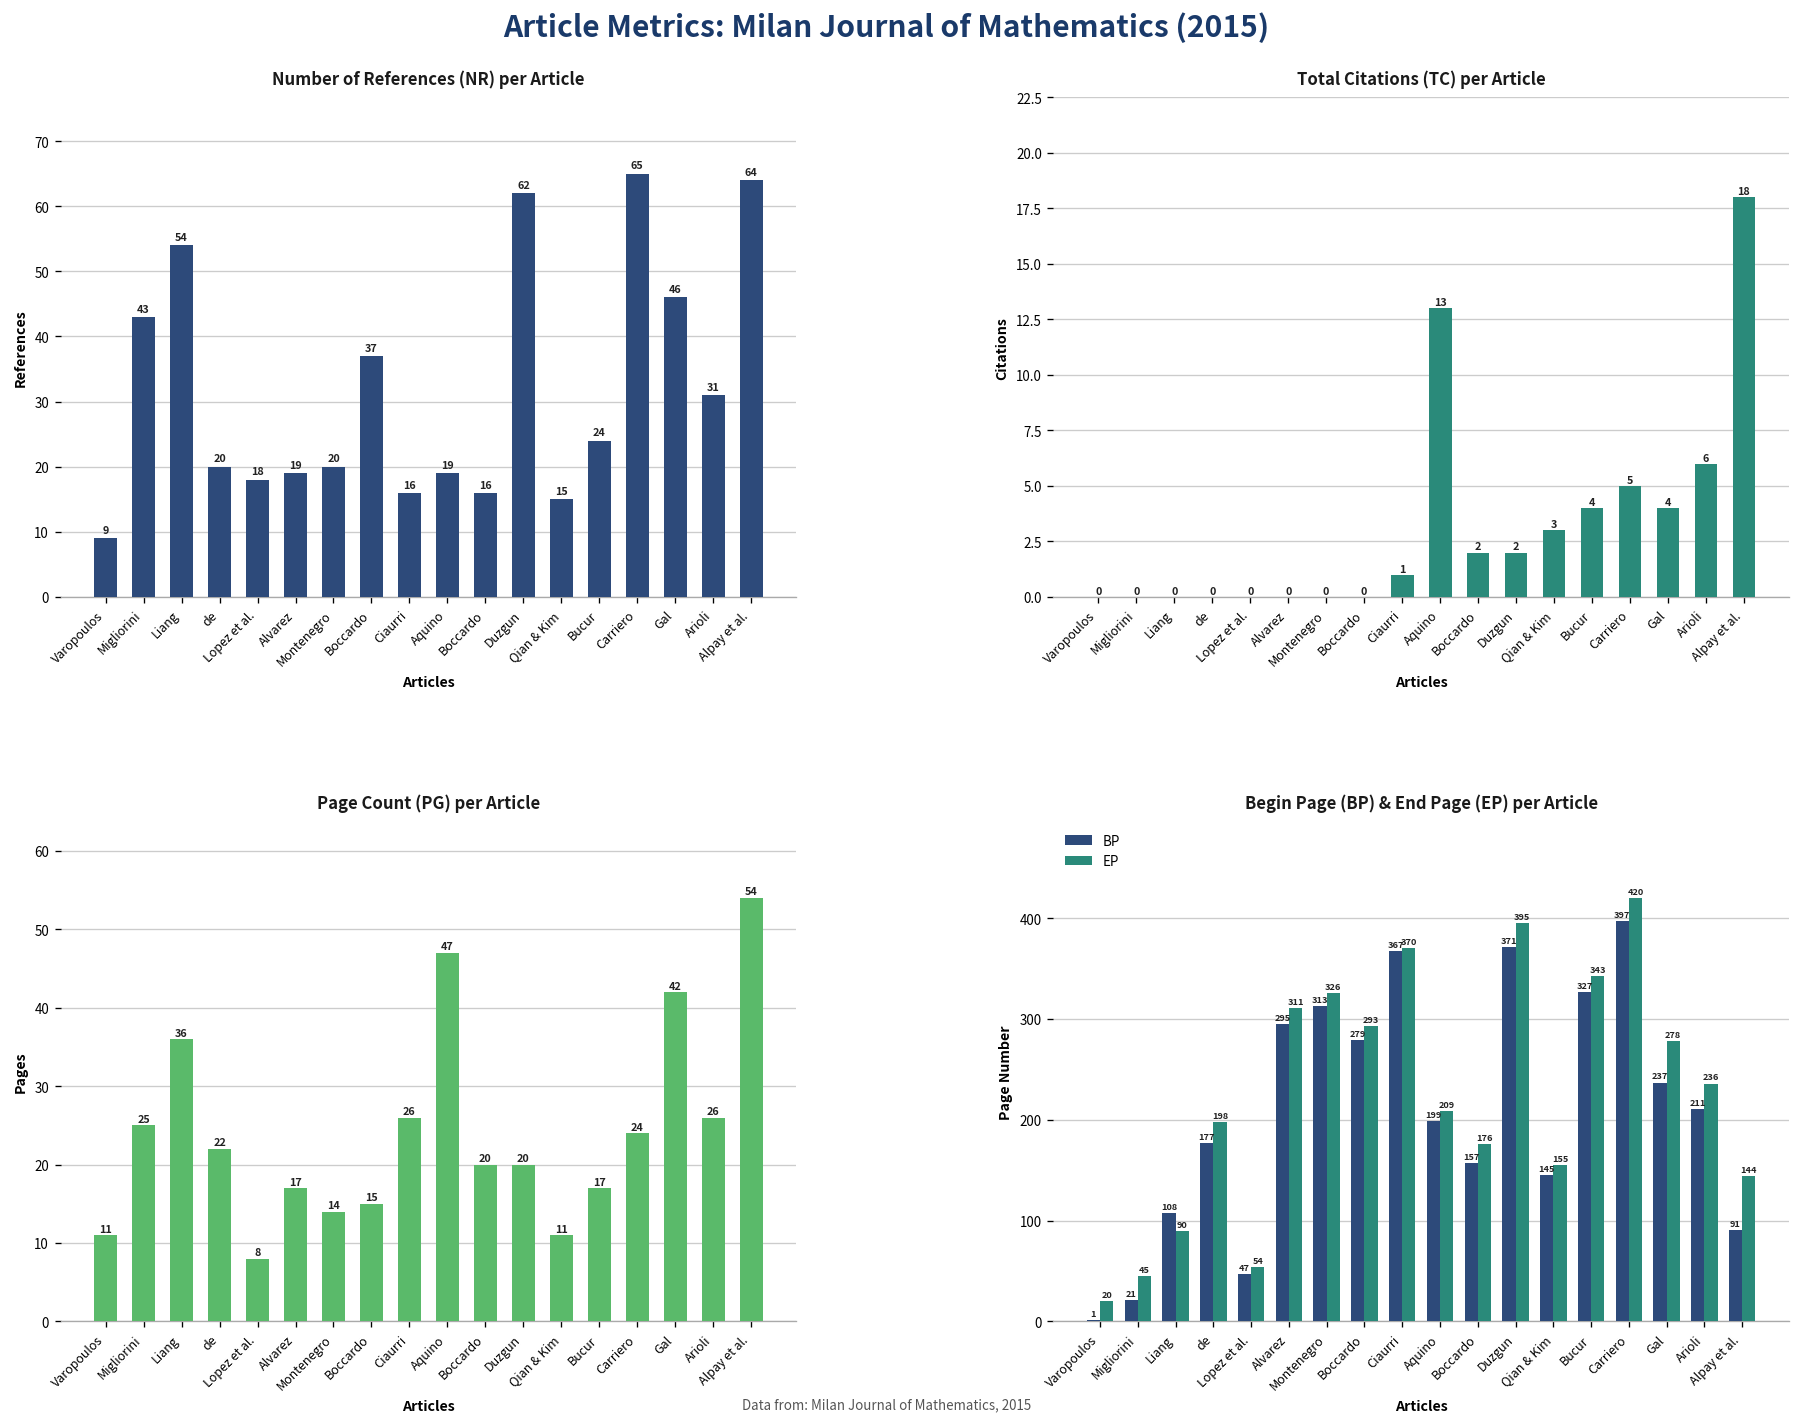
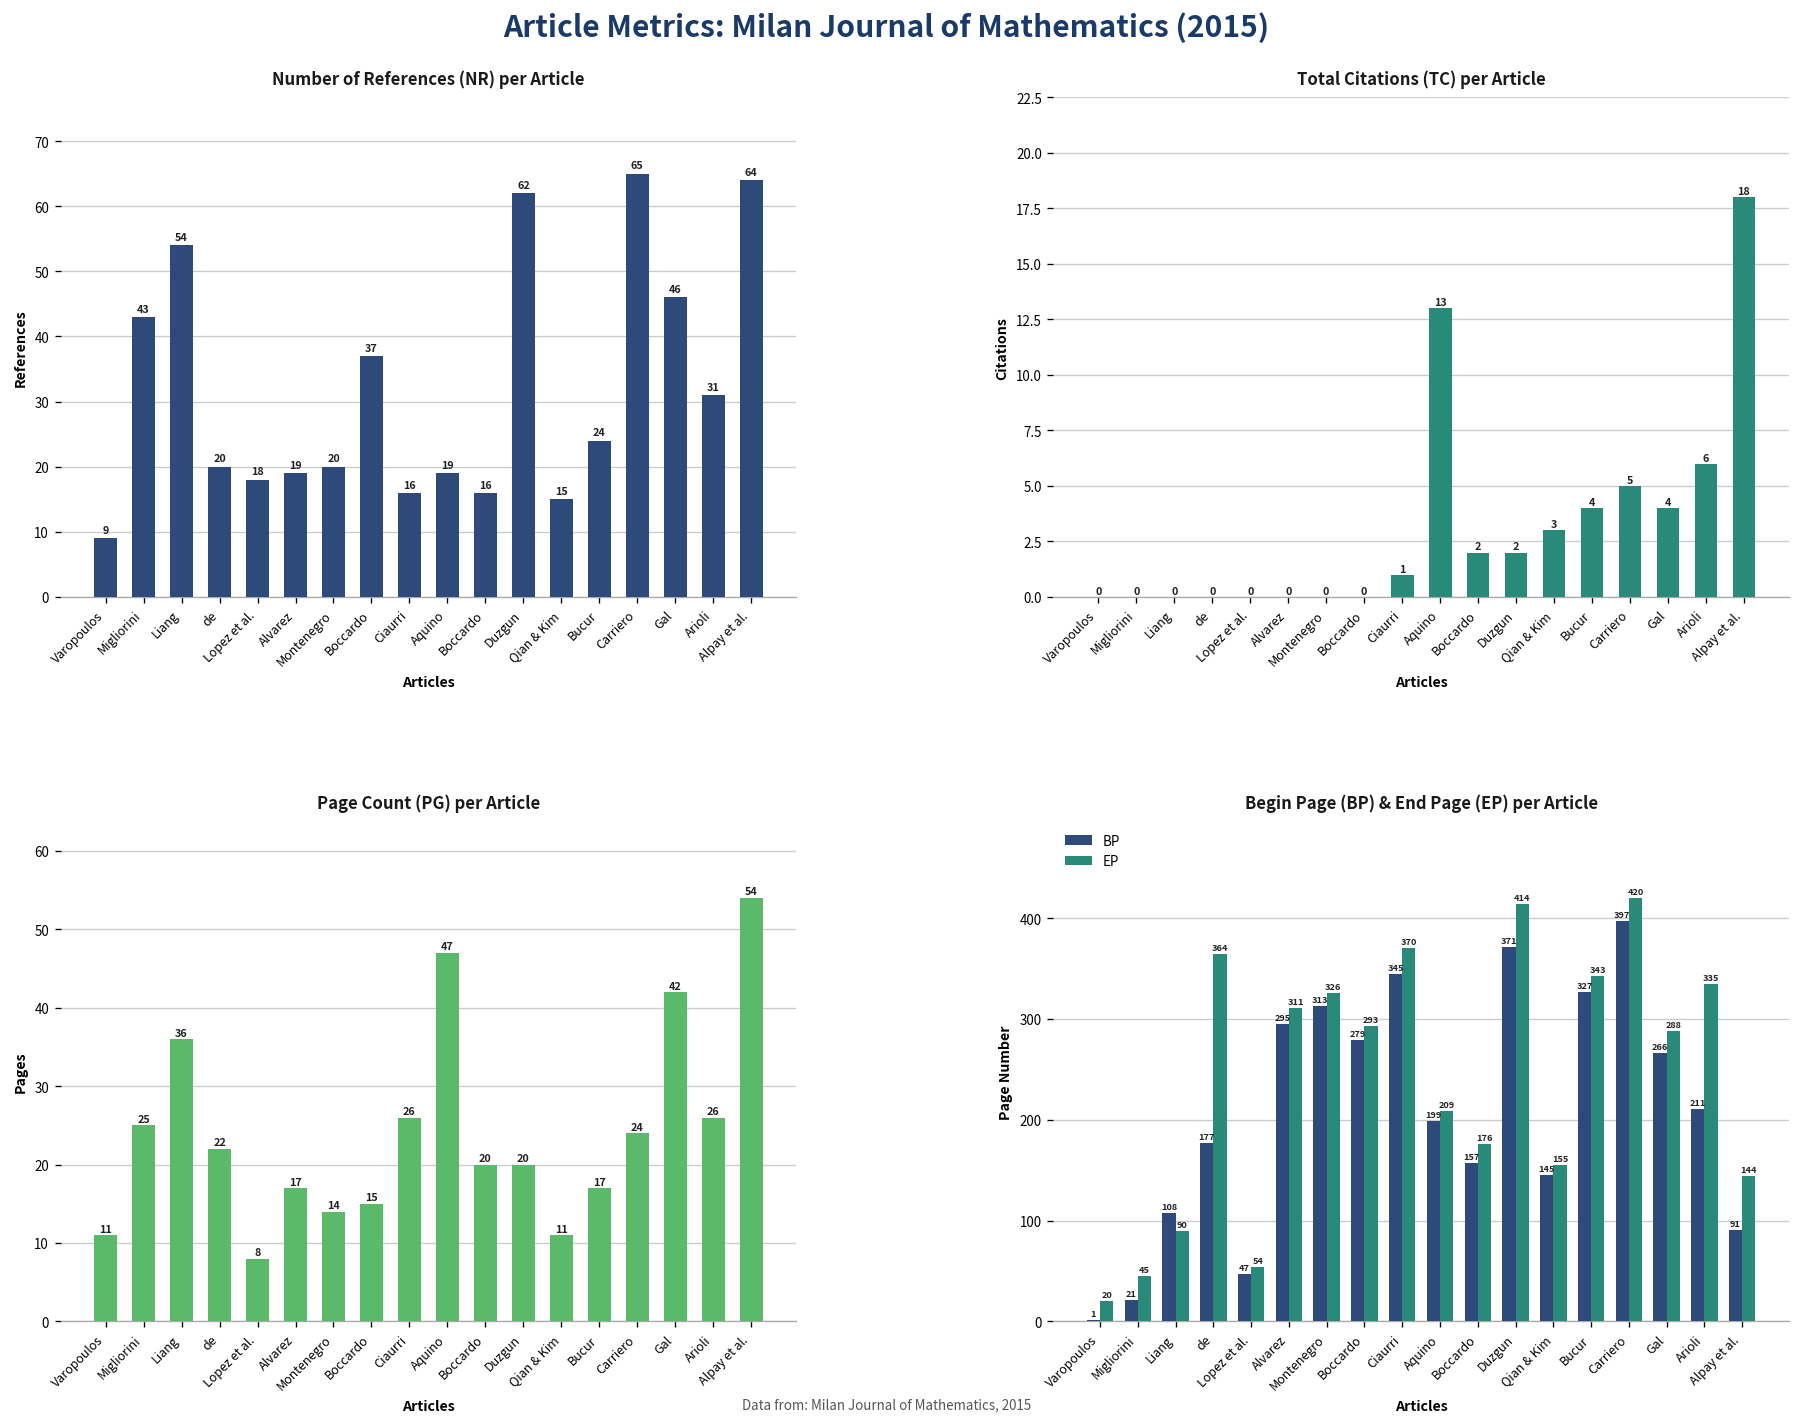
Begin Page (BP) & End Page (EP) per Article, EP, de: 198 -> 364
Begin Page (BP) & End Page (EP) per Article, BP, Ciaurri: 367 -> 345
Begin Page (BP) & End Page (EP) per Article, EP, Duzgun: 395 -> 414
Begin Page (BP) & End Page (EP) per Article, BP, Gal: 237 -> 266
Begin Page (BP) & End Page (EP) per Article, EP, Gal: 278 -> 288
Begin Page (BP) & End Page (EP) per Article, EP, Arioli: 236 -> 335
